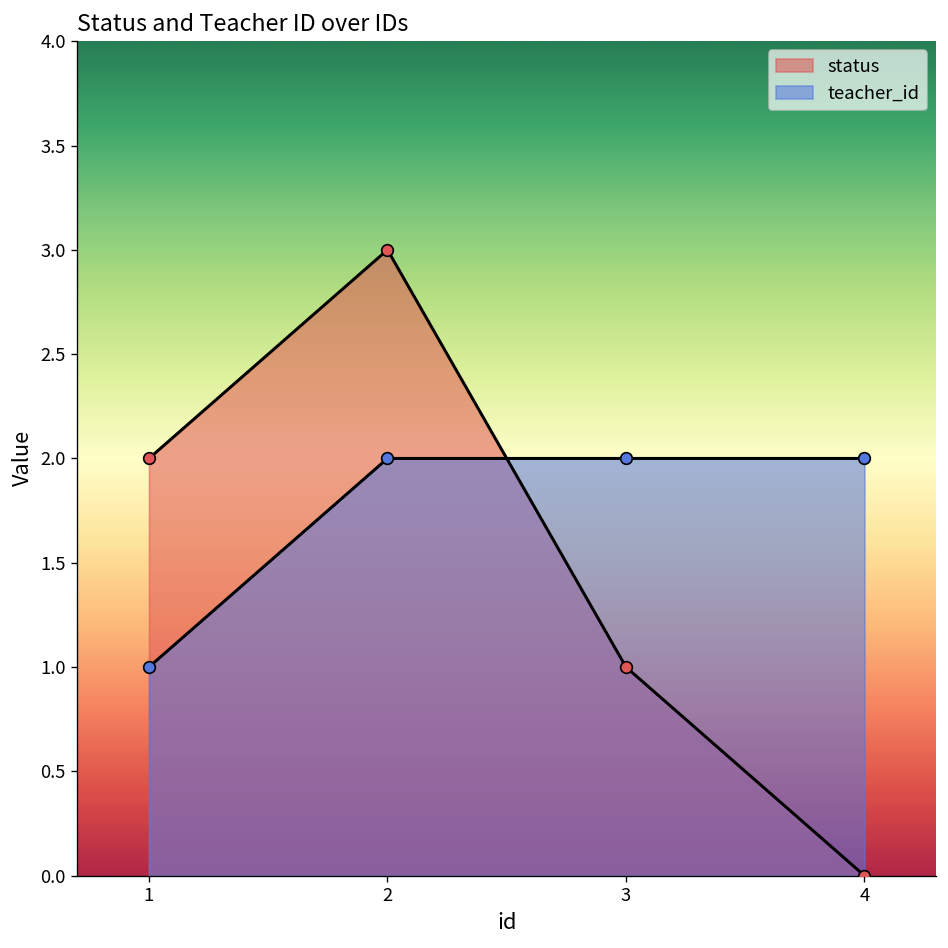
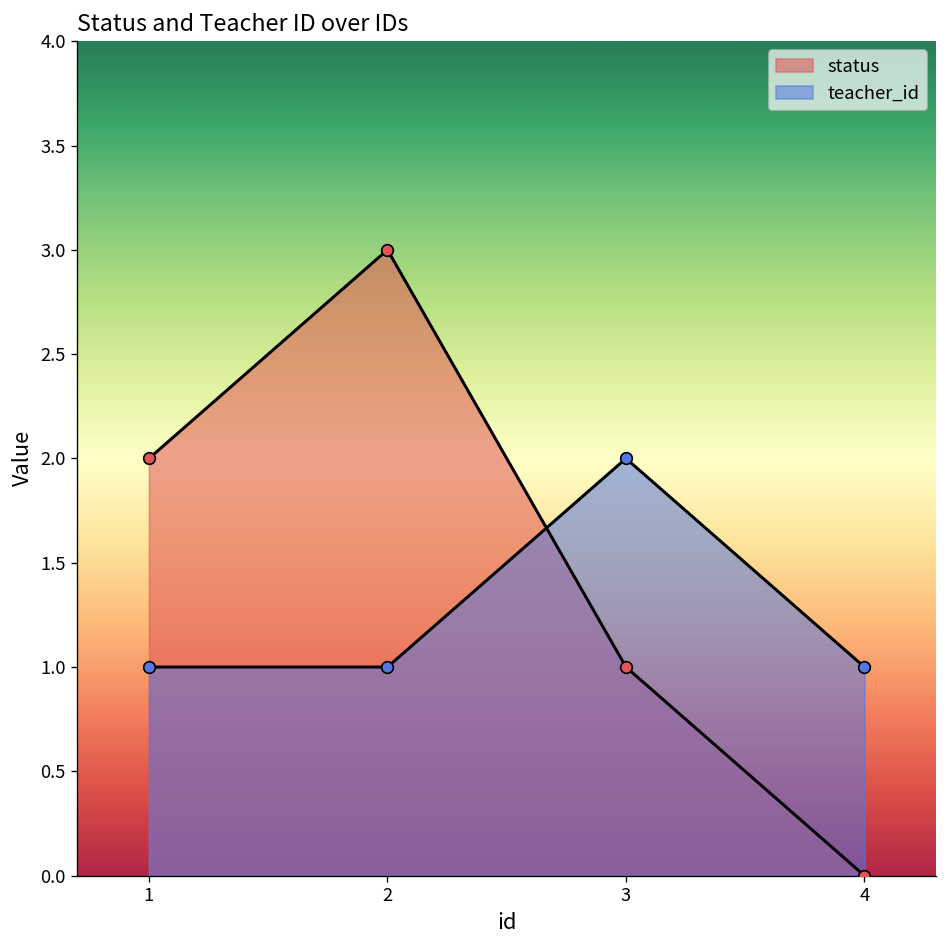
teacher_id, 2: 2 -> 1
teacher_id, 4: 2 -> 1
